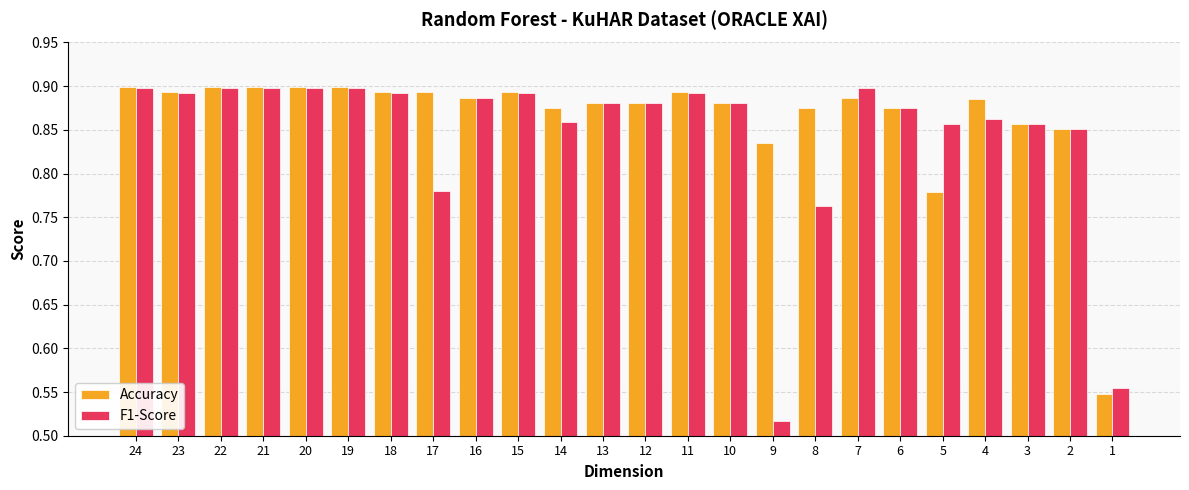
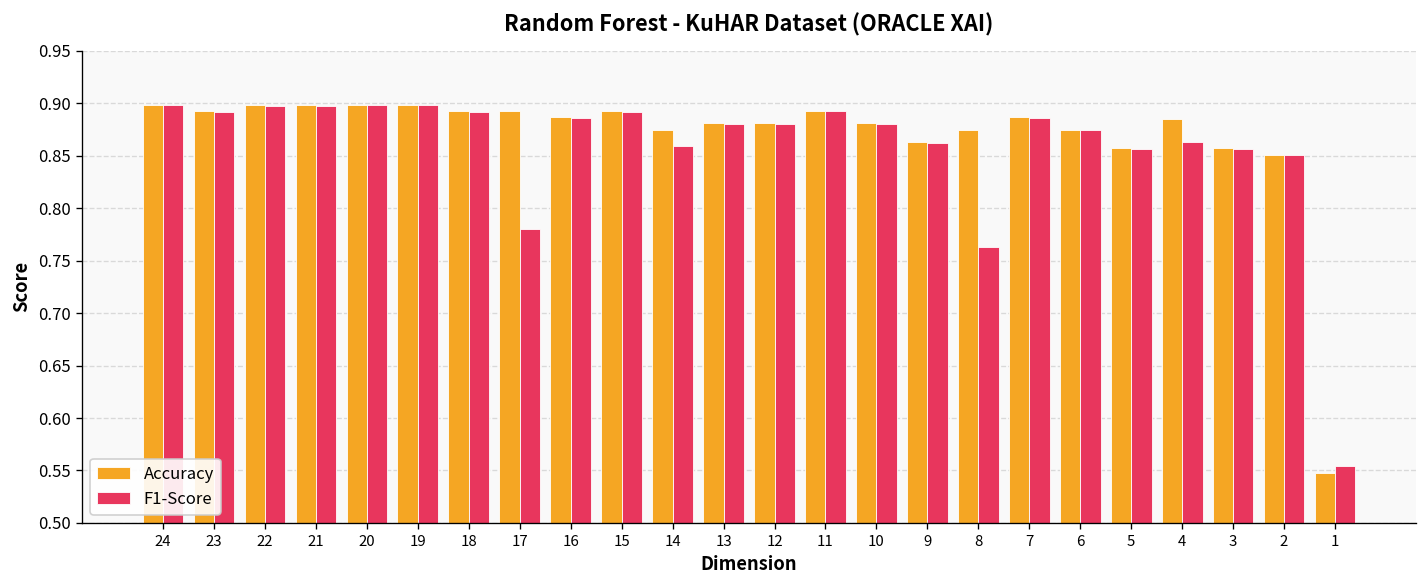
Accuracy, 9: 0.84 -> 0.86
F1-Score, 9: 0.52 -> 0.86
F1-Score, 7: 0.90 -> 0.89
Accuracy, 5: 0.78 -> 0.86
